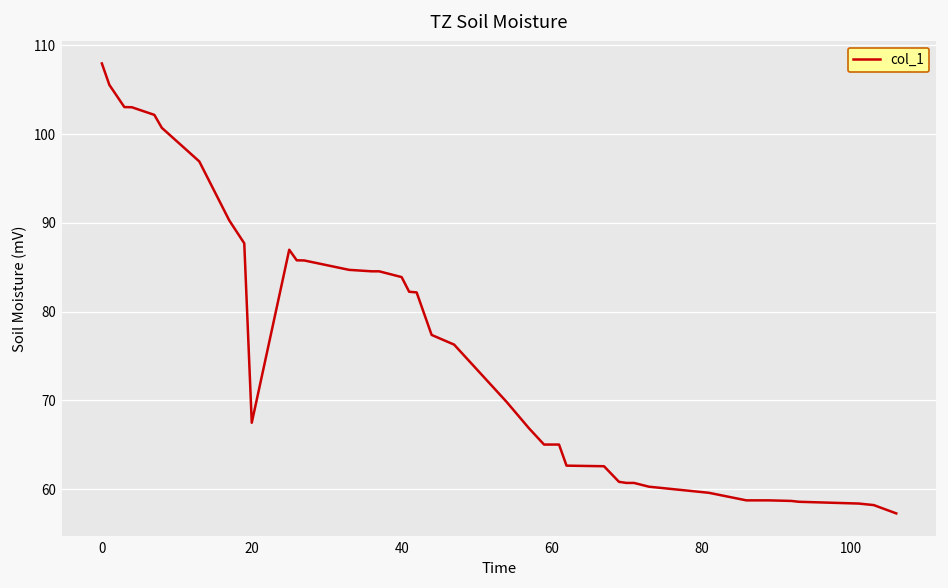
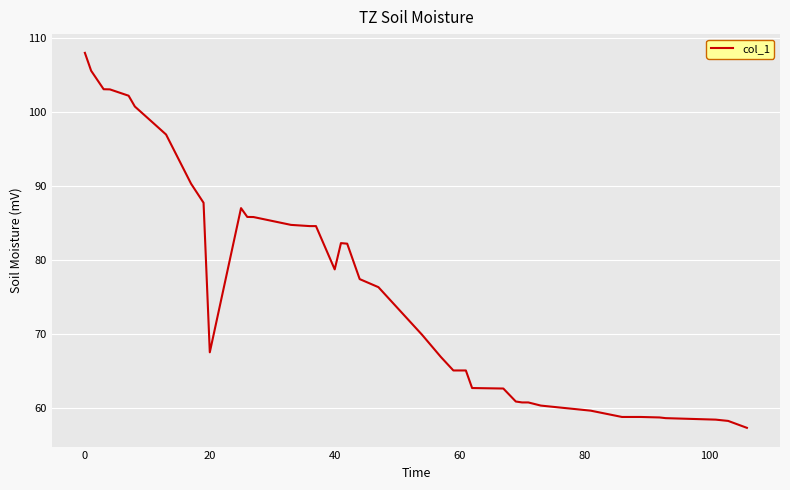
40: 84 -> 79
